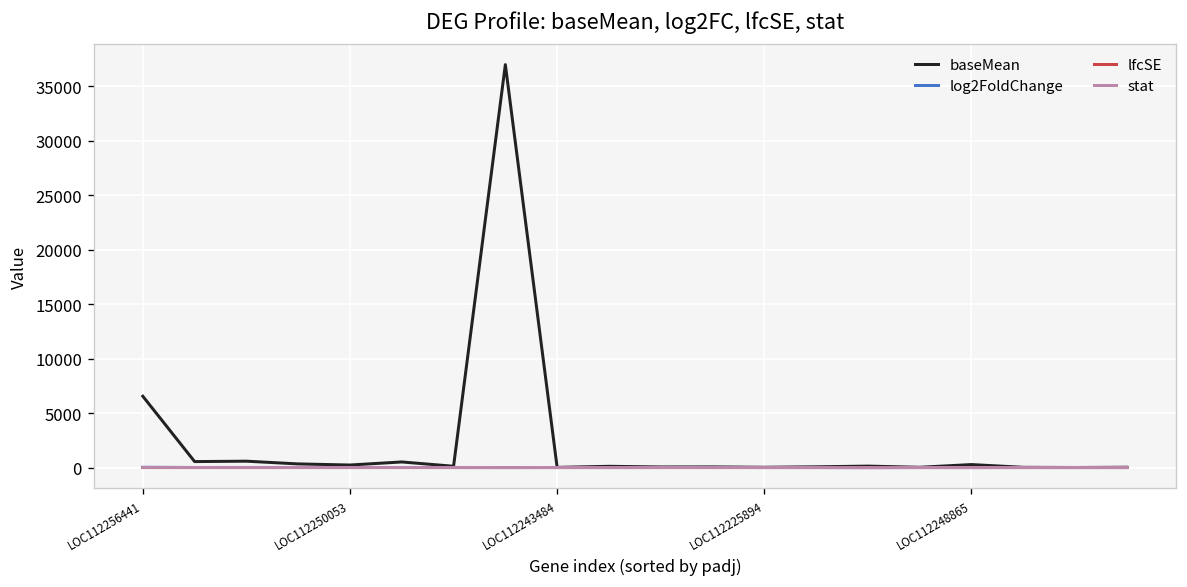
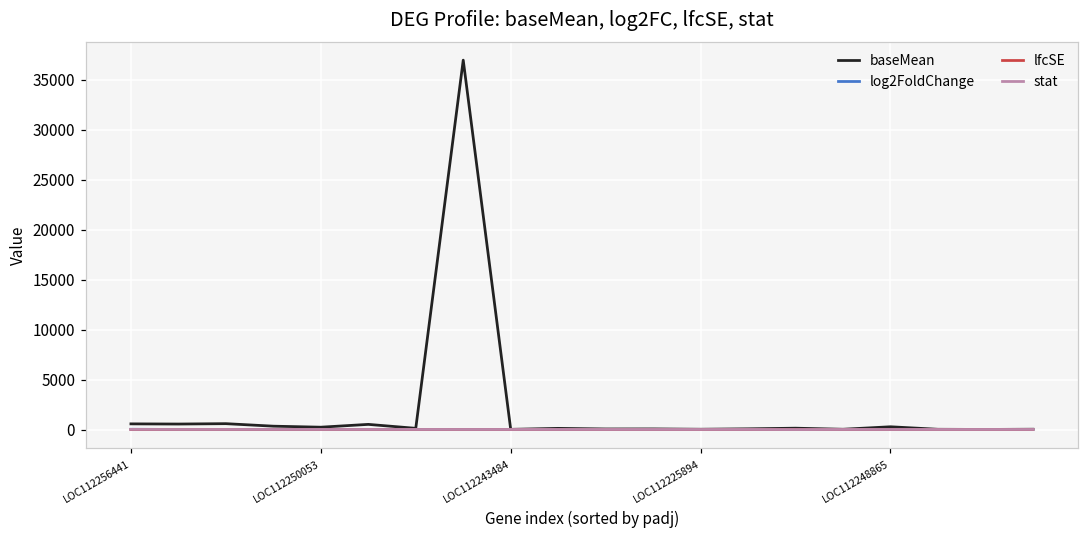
baseMean, LOC112256441: 7000 -> 1000
